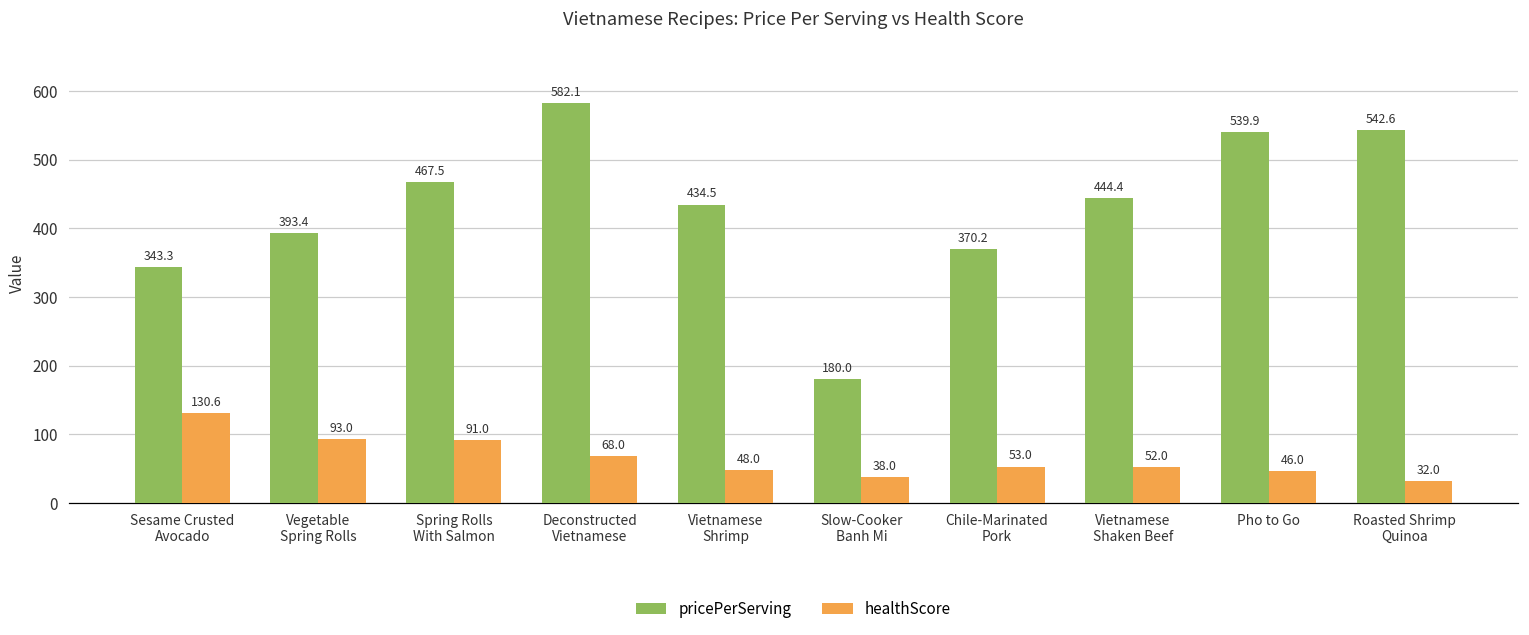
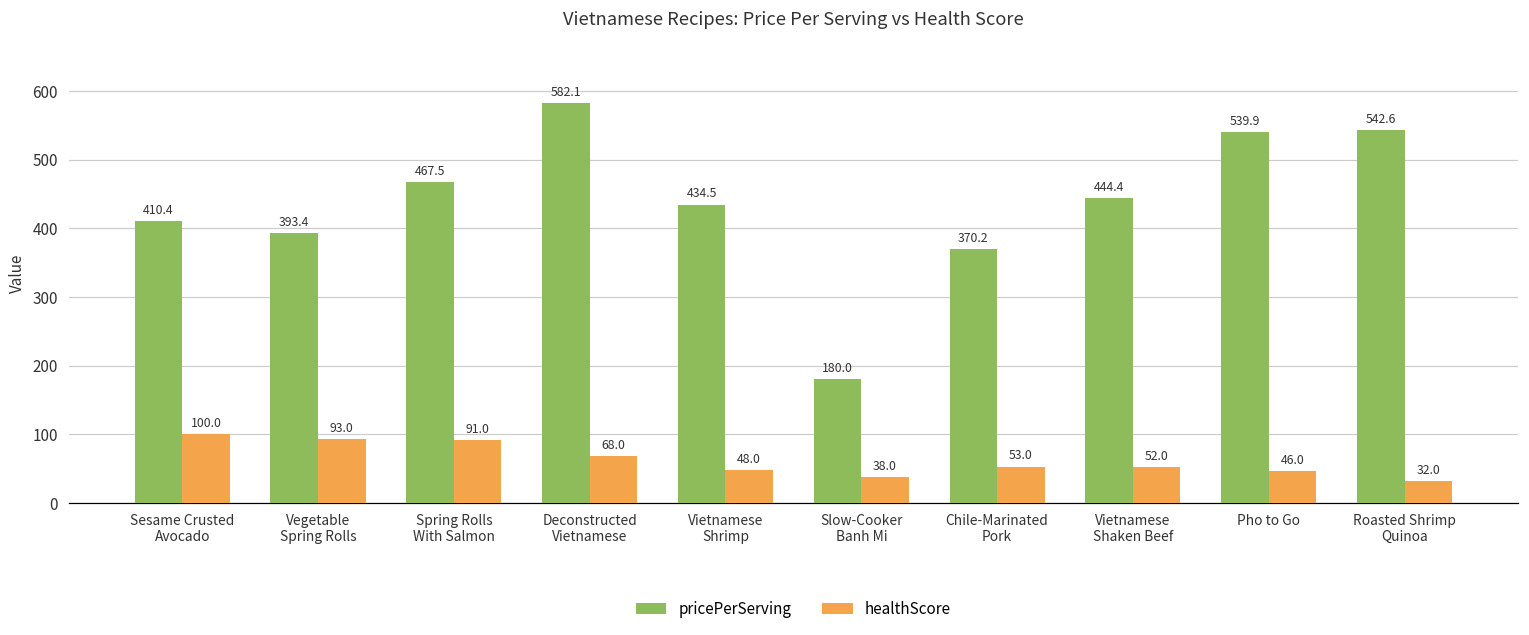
pricePerServing, Sesame Crusted Avocado: 343.3 -> 410.4
healthScore, Sesame Crusted Avocado: 130.6 -> 100.0
